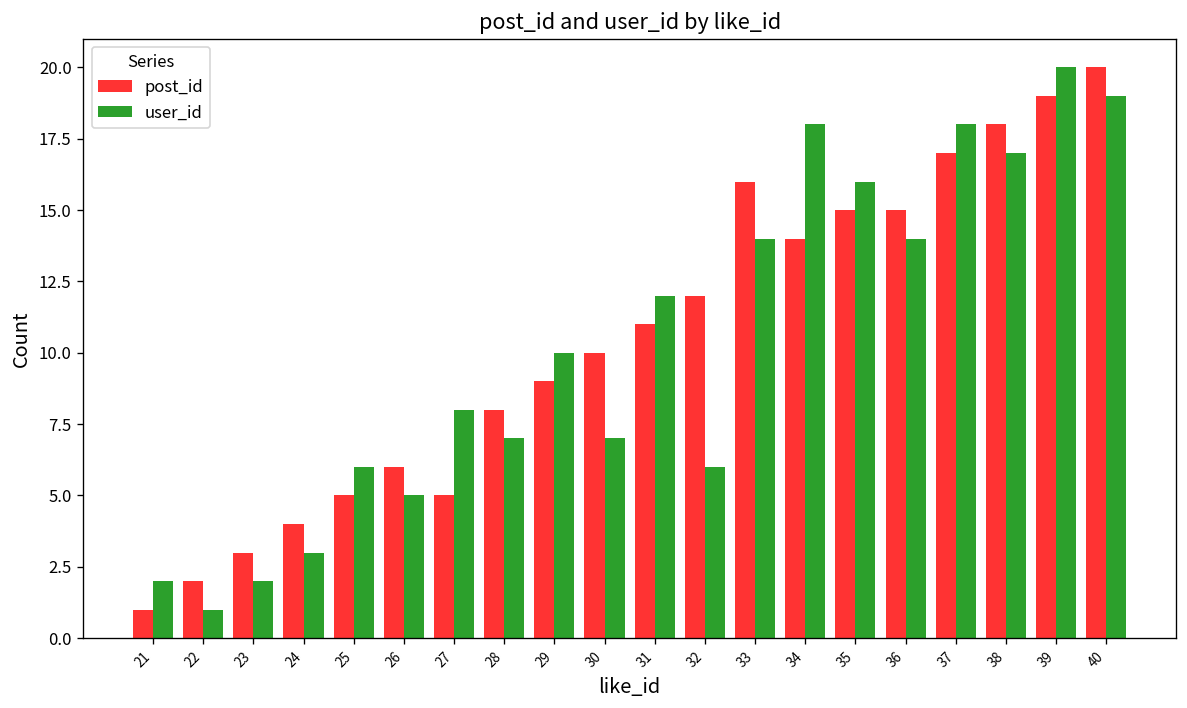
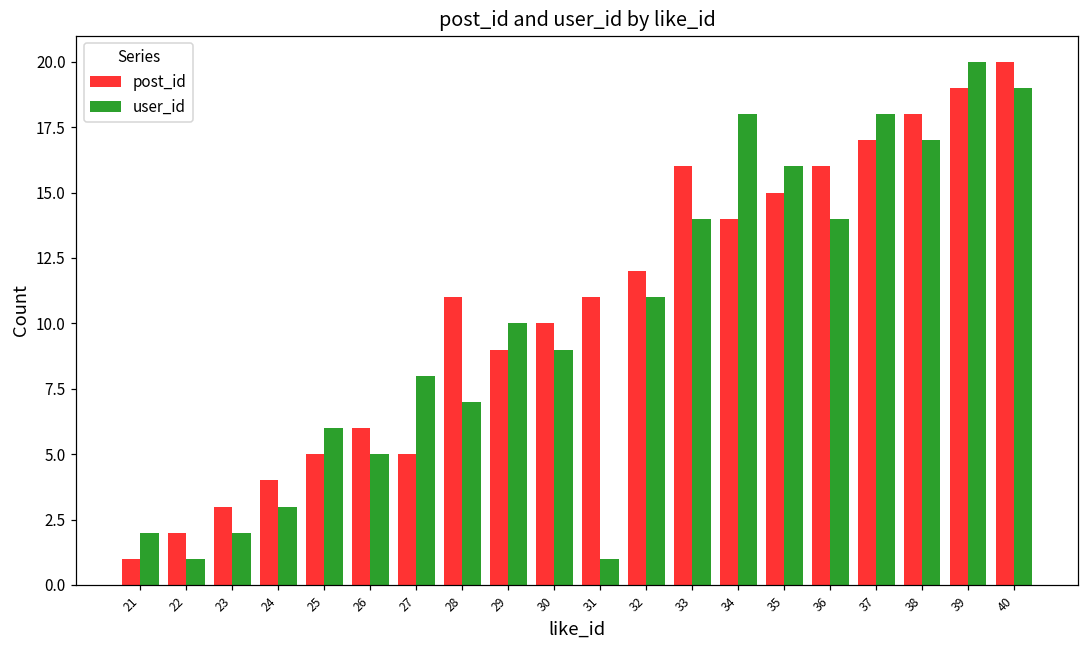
post_id, 28: 8 -> 11
user_id, 30: 7 -> 9
user_id, 31: 12 -> 1
user_id, 32: 6 -> 11
post_id, 36: 15 -> 16
